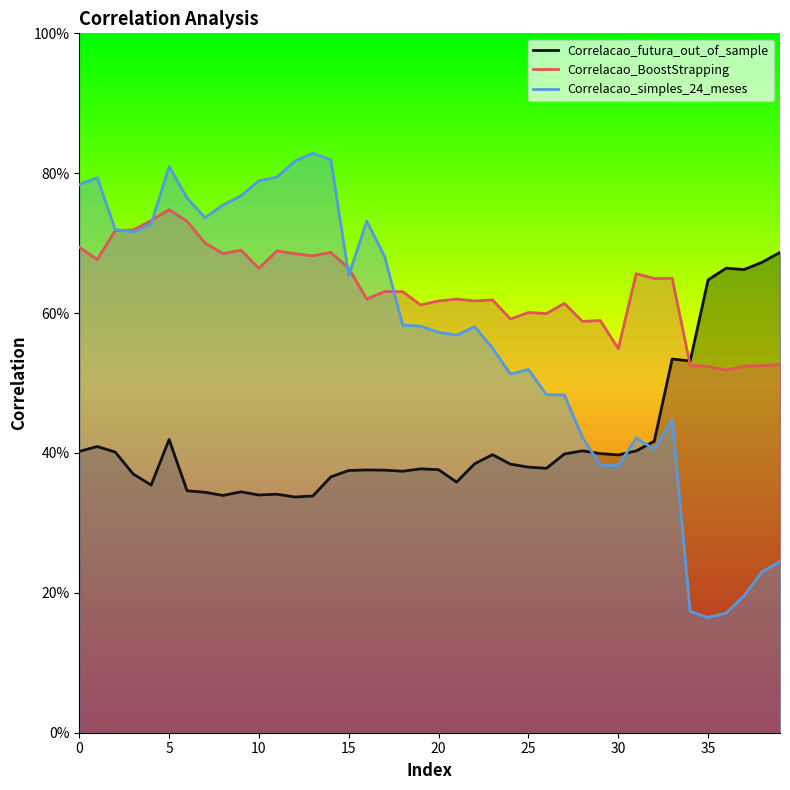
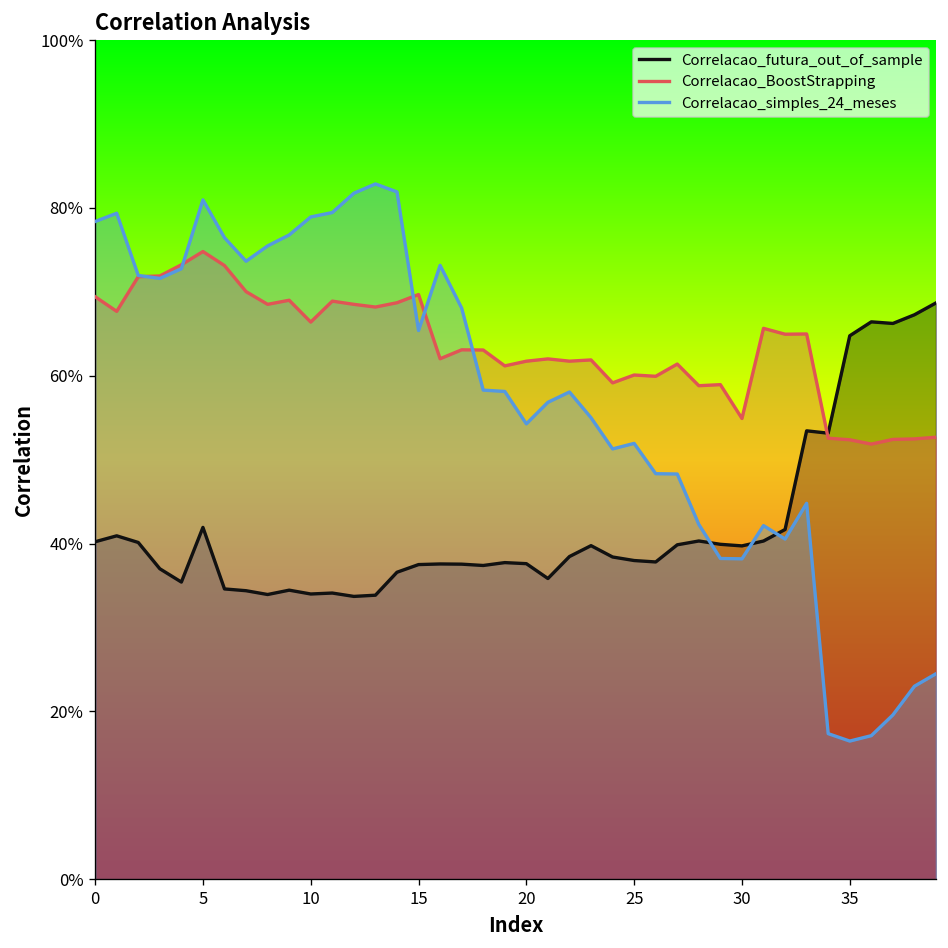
Correlacao_BoostStrapping, 15: 66% -> 70%
Correlacao_simples_24_meses, 20: 57% -> 54%
